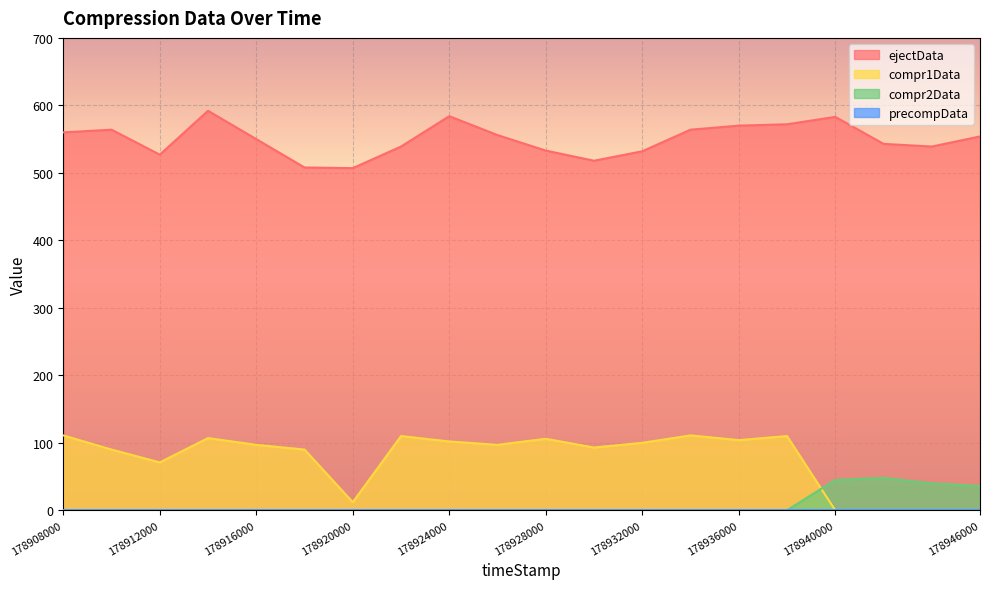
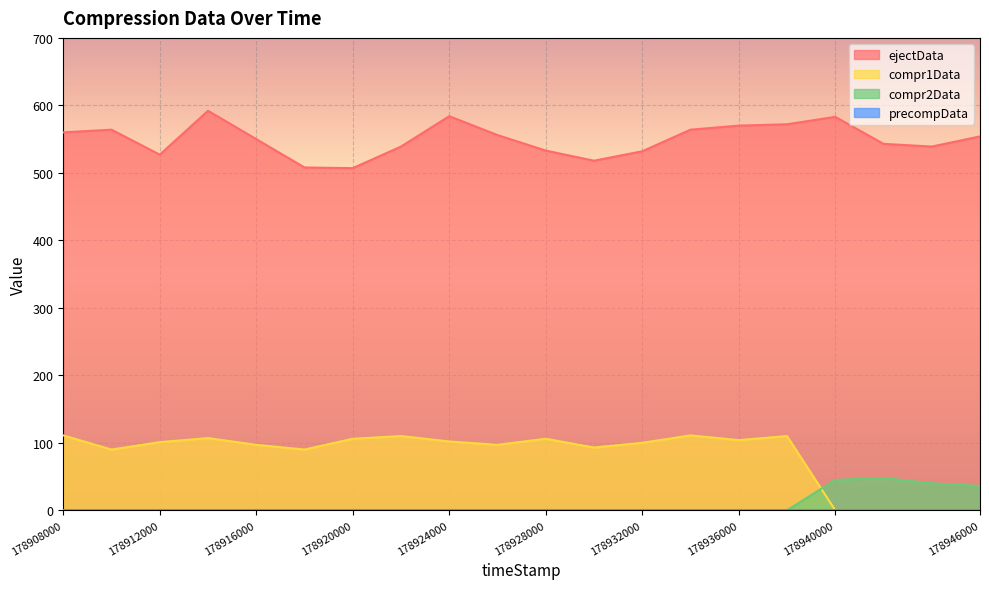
compr1Data, 178912000: 70 -> 100
compr1Data, 178920000: 10 -> 110
